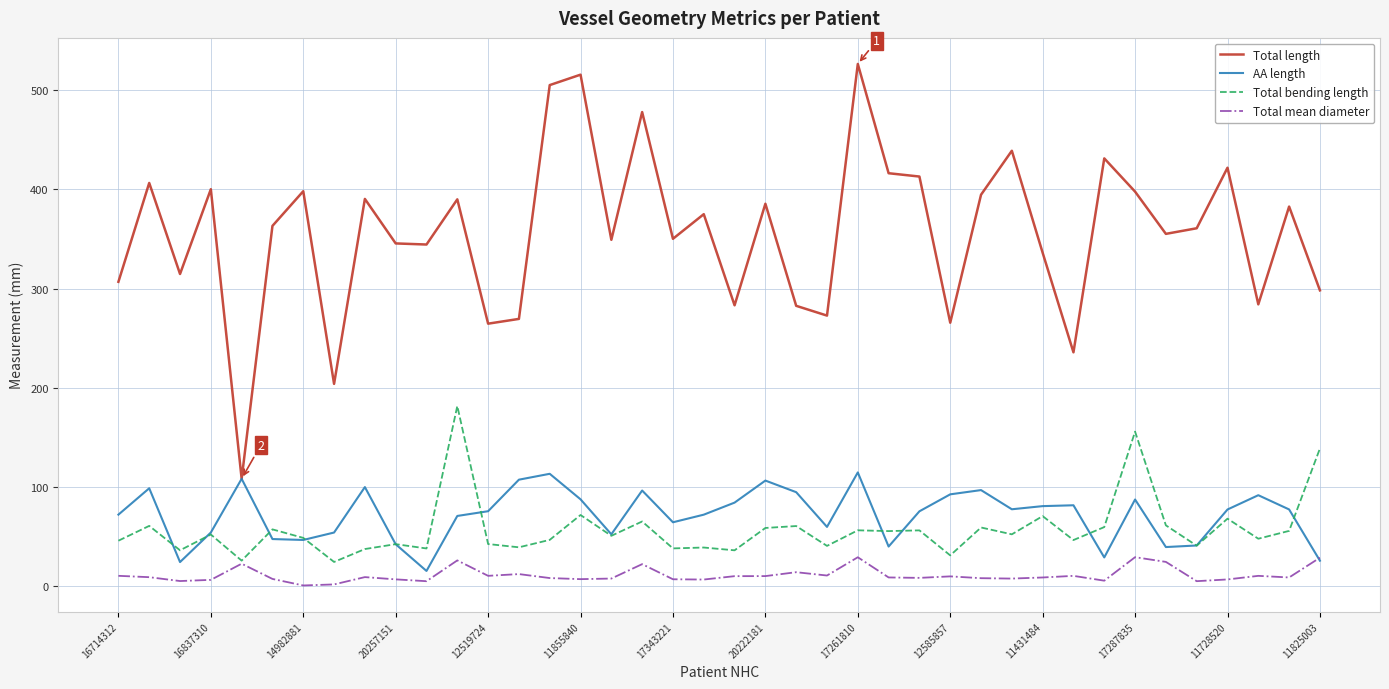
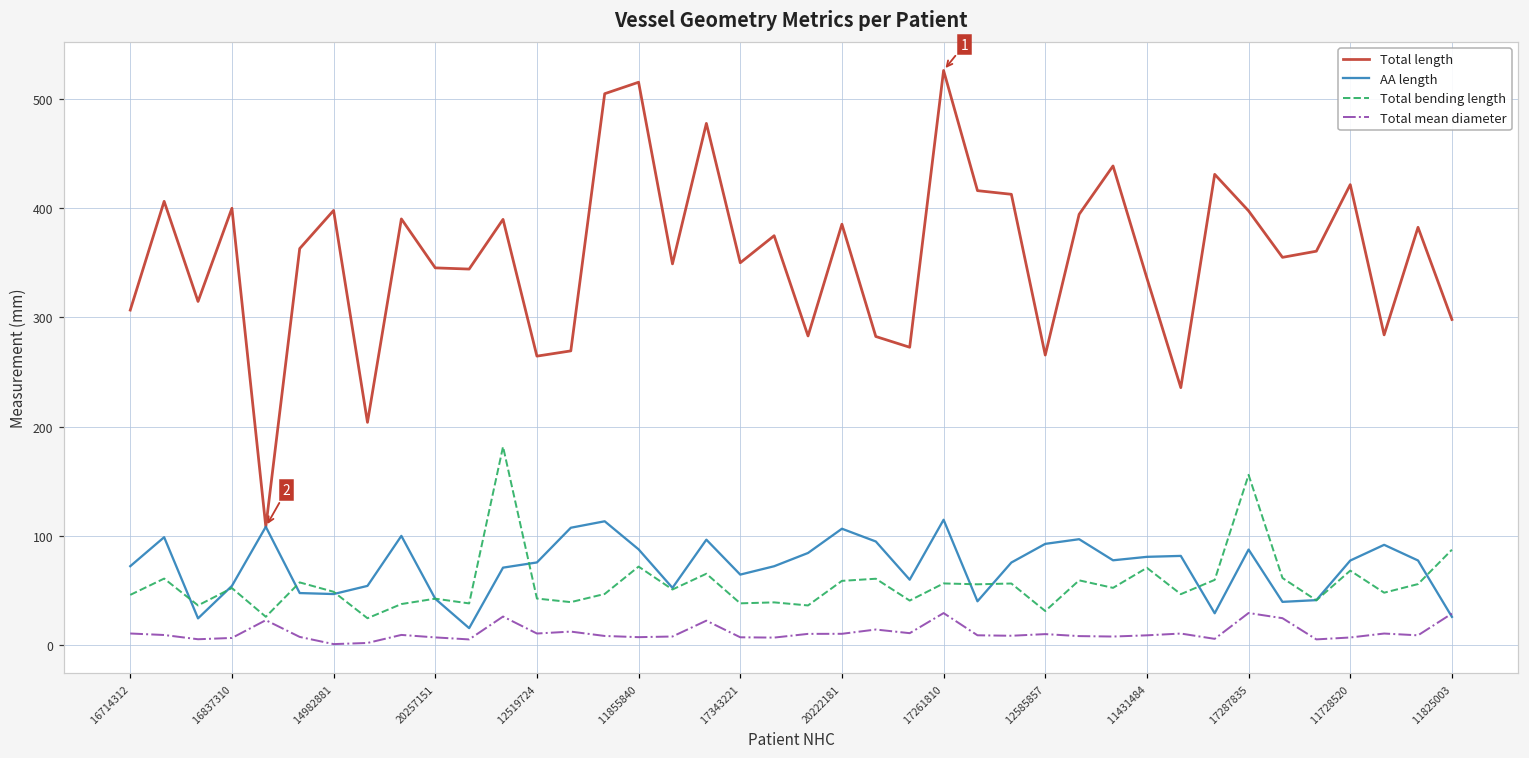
Total bending length, 11825003: 140 -> 90
